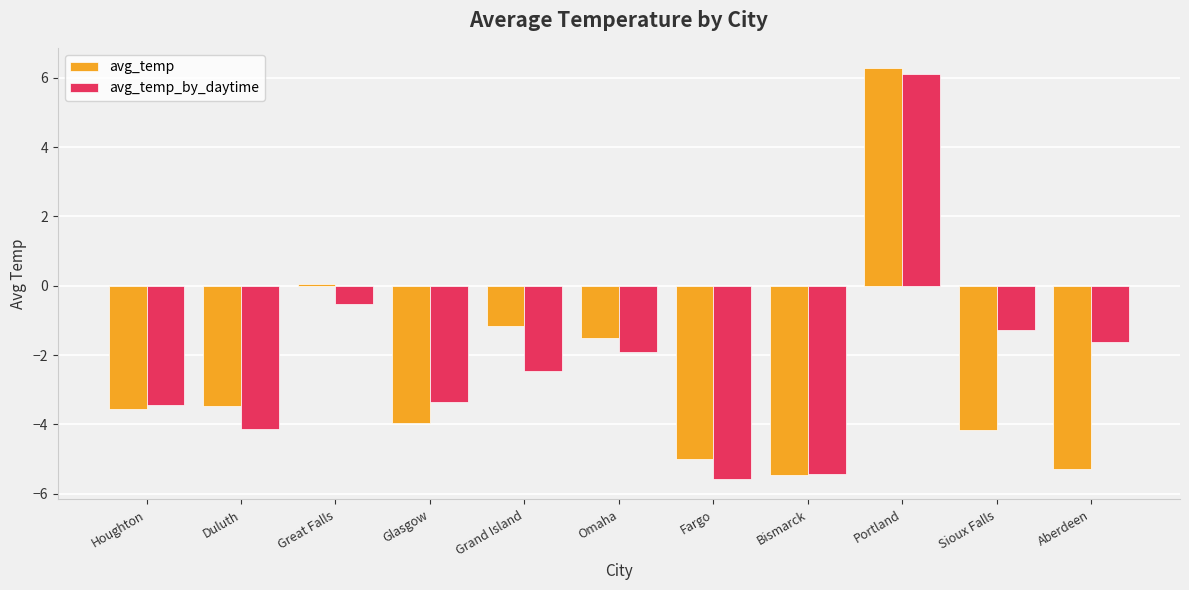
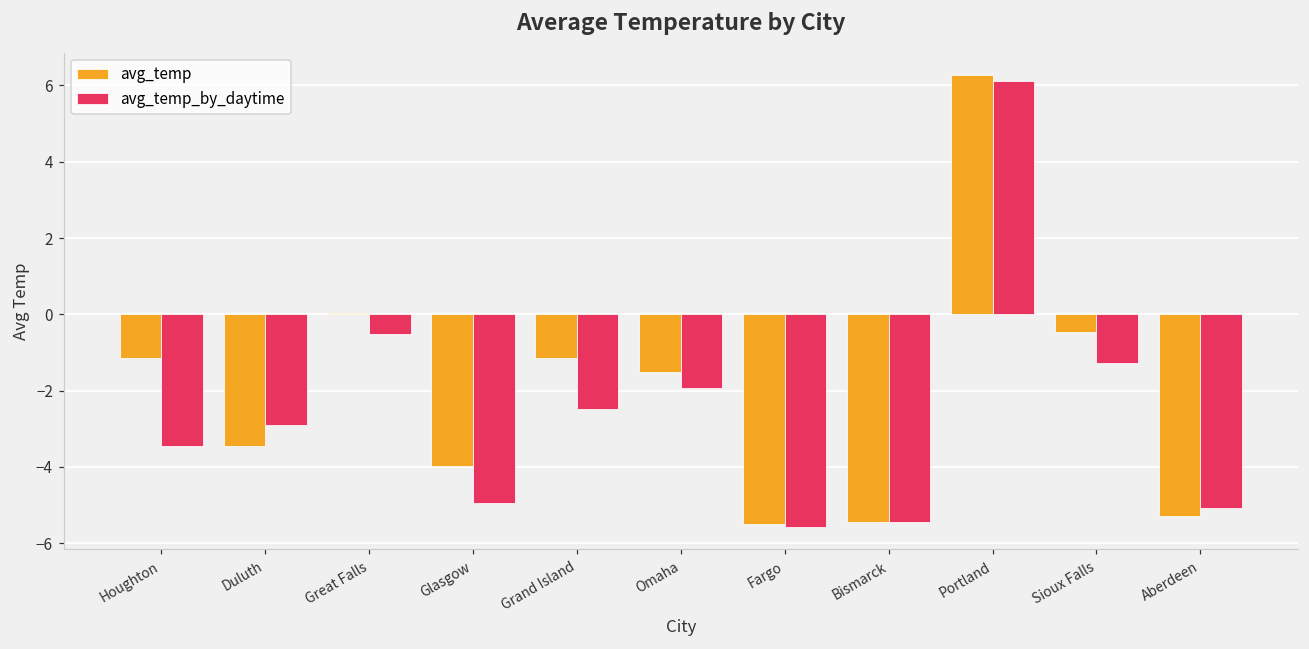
avg_temp, Houghton: -3.6 -> -1.1
avg_temp_by_daytime, Duluth: -4.1 -> -2.9
avg_temp_by_daytime, Glasgow: -3.4 -> -4.9
avg_temp, Fargo: -5.0 -> -5.5
avg_temp, Sioux Falls: -4.2 -> -0.5
avg_temp_by_daytime, Aberdeen: -1.6 -> -5.1
